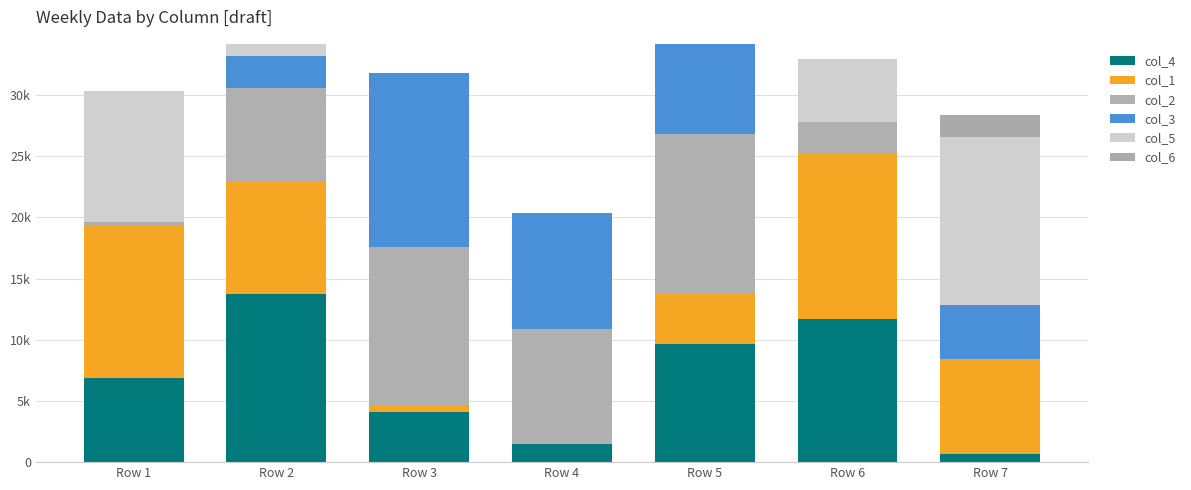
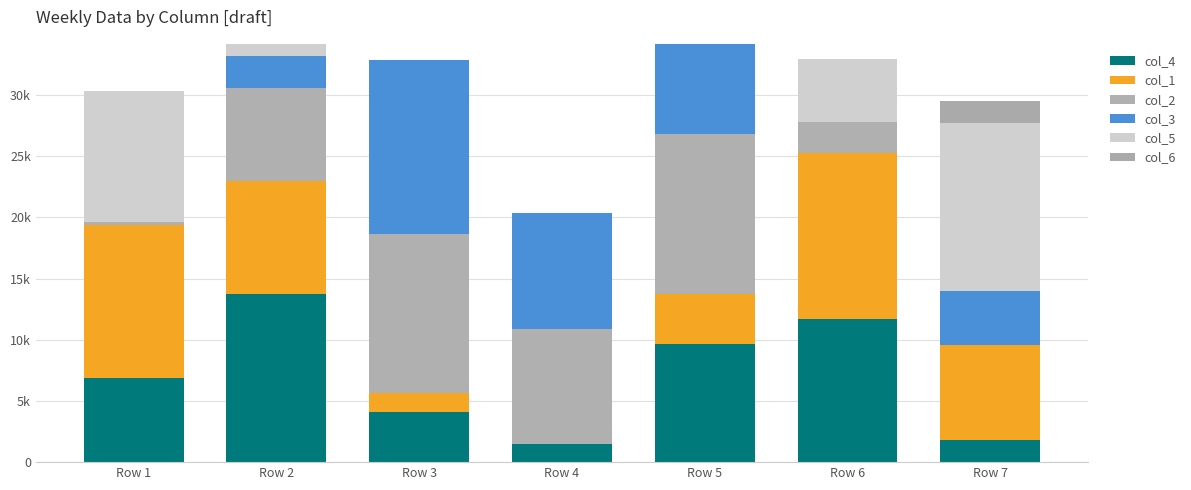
col_1, Row 3: 500 -> 1500
col_4, Row 7: 700 -> 1800
